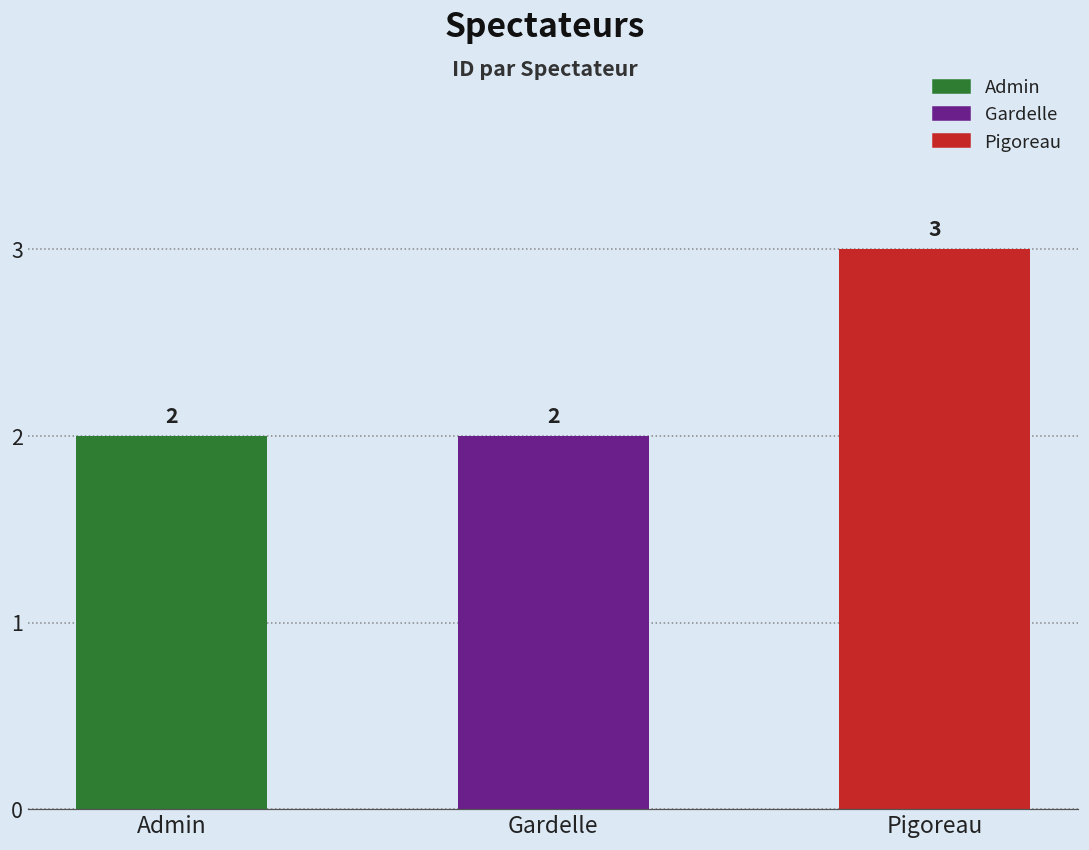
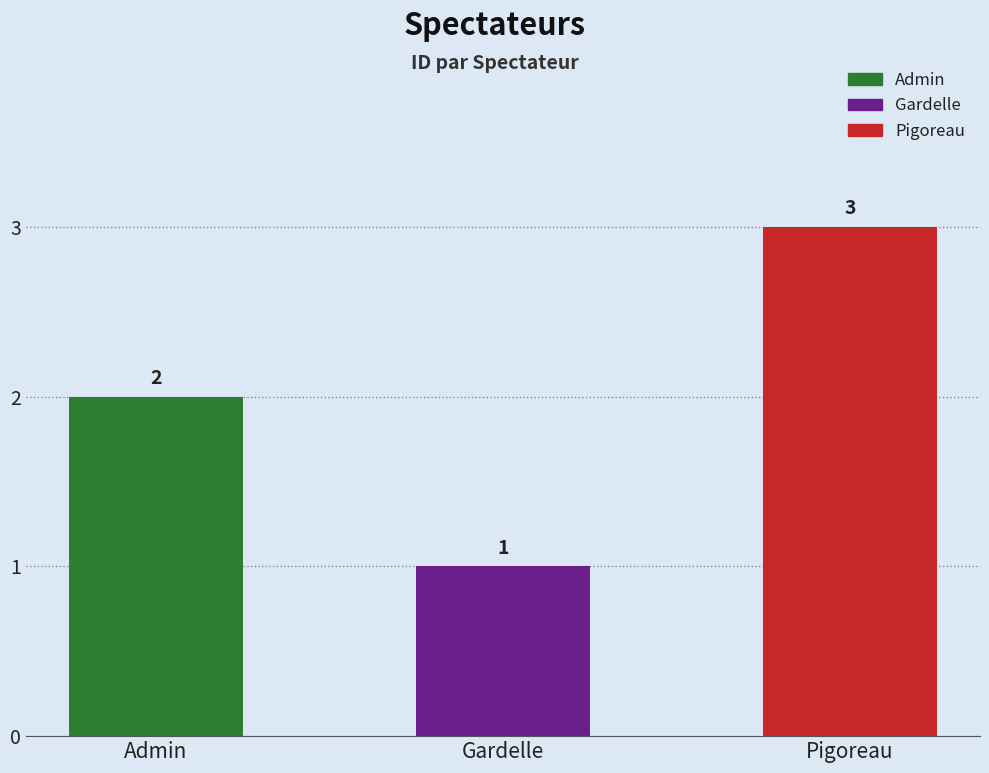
Gardelle: 2 -> 1
